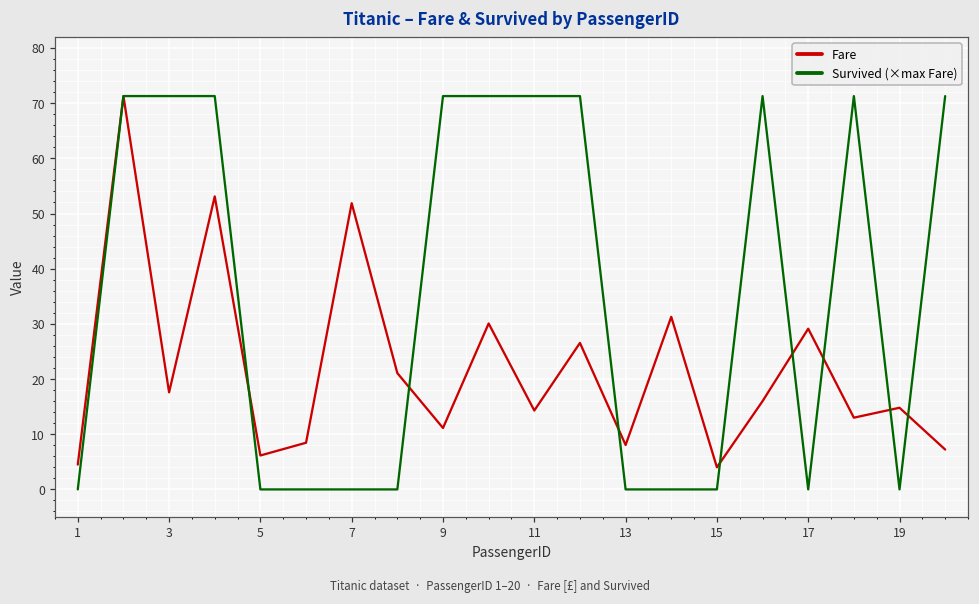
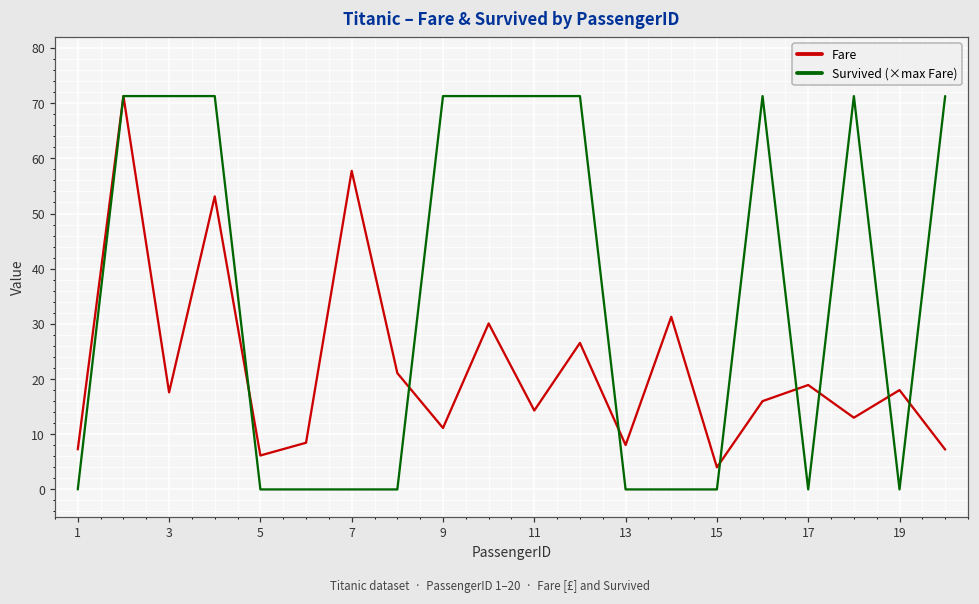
Fare, 1: 5 -> 7
Fare, 7: 52 -> 58
Fare, 17: 29 -> 19
Fare, 19: 15 -> 18
